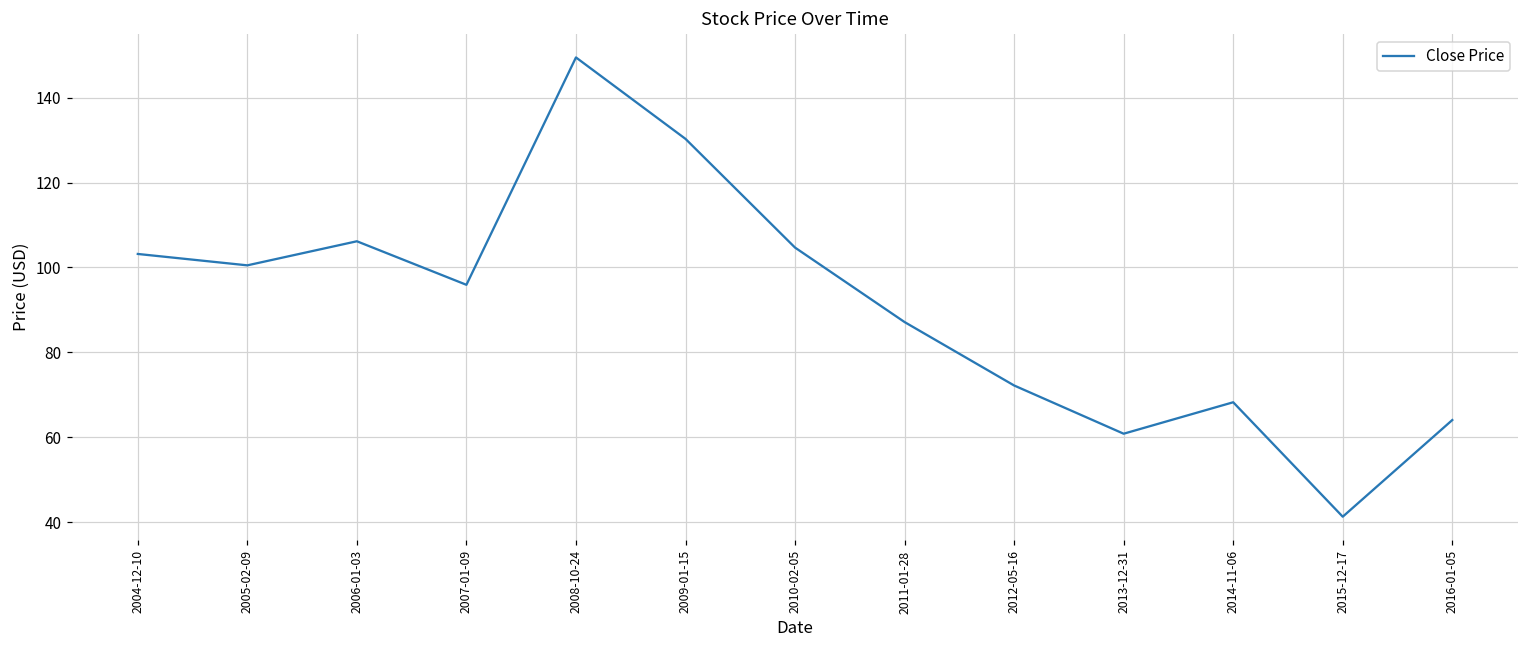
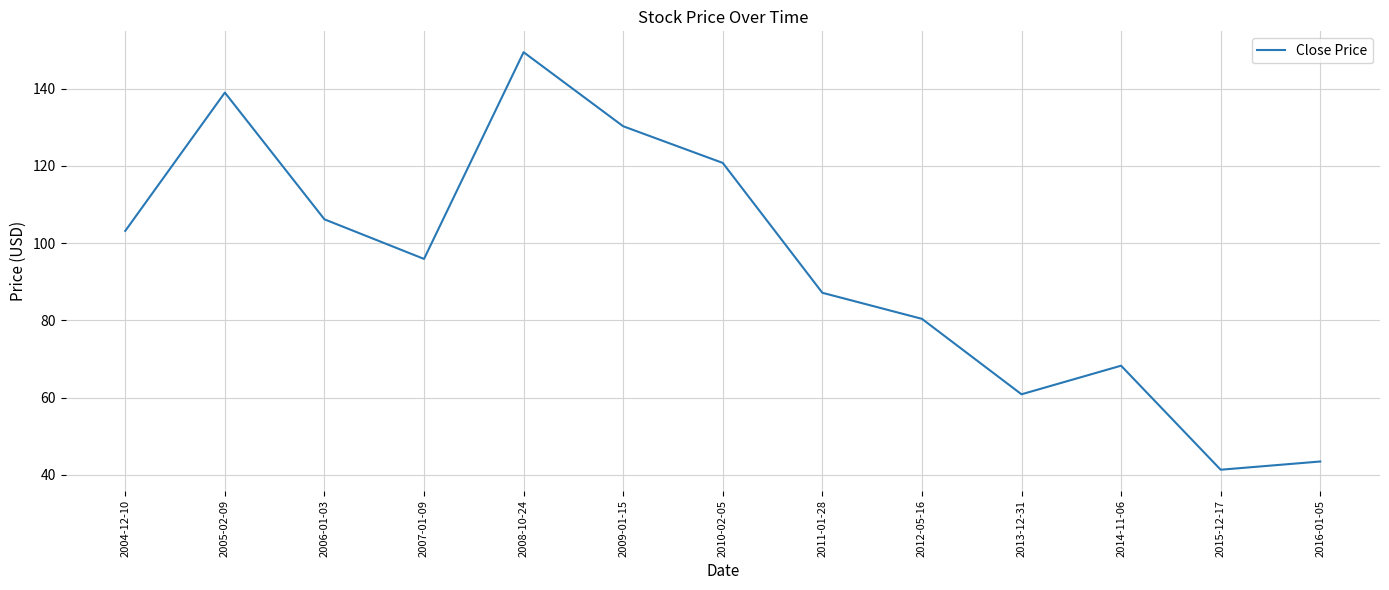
2005-02-09: 101 -> 139
2010-02-05: 105 -> 121
2012-05-16: 72 -> 80
2016-01-05: 64 -> 43
